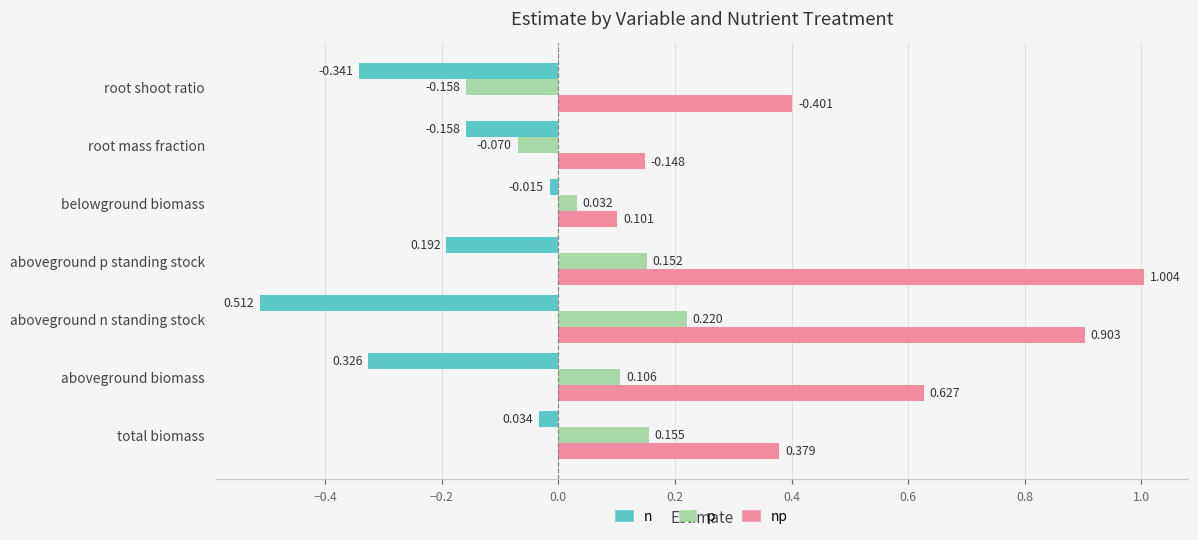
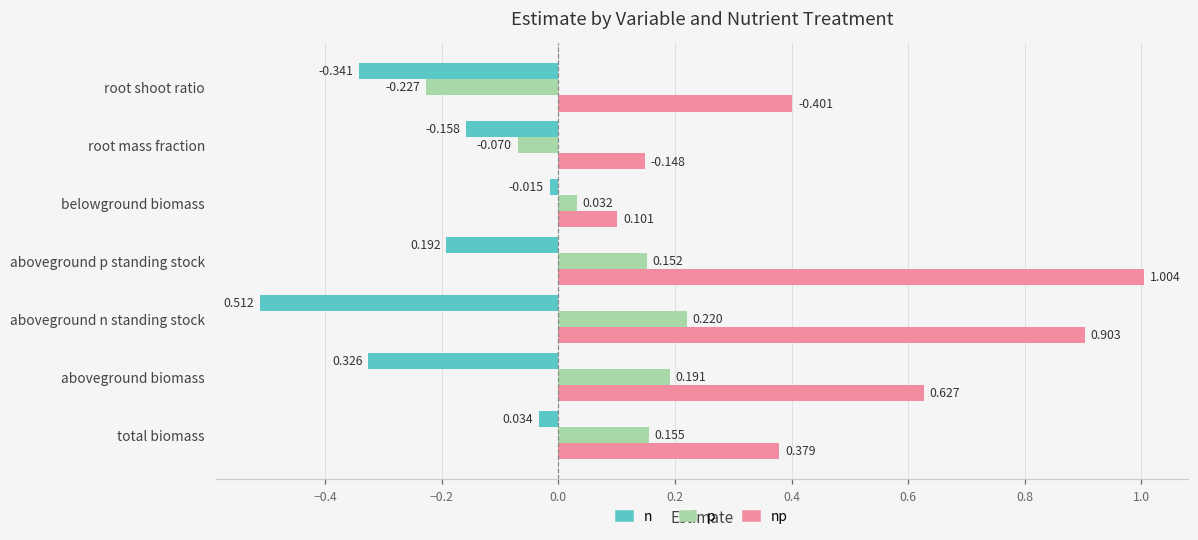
p, root shoot ratio: -0.158 -> -0.227
p, aboveground biomass: 0.106 -> 0.191
